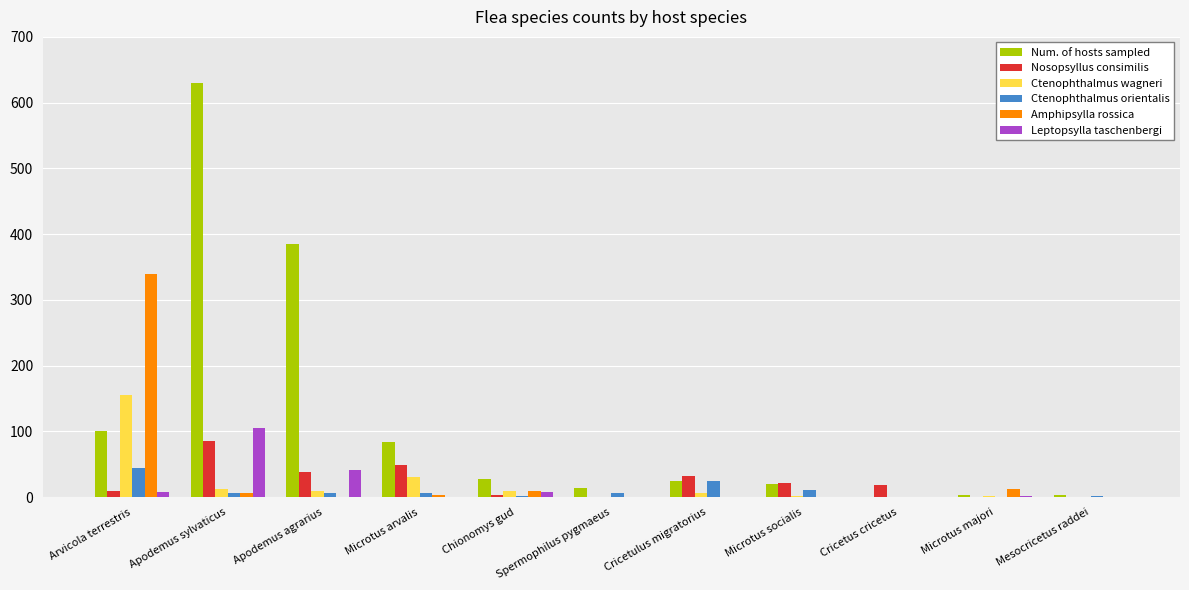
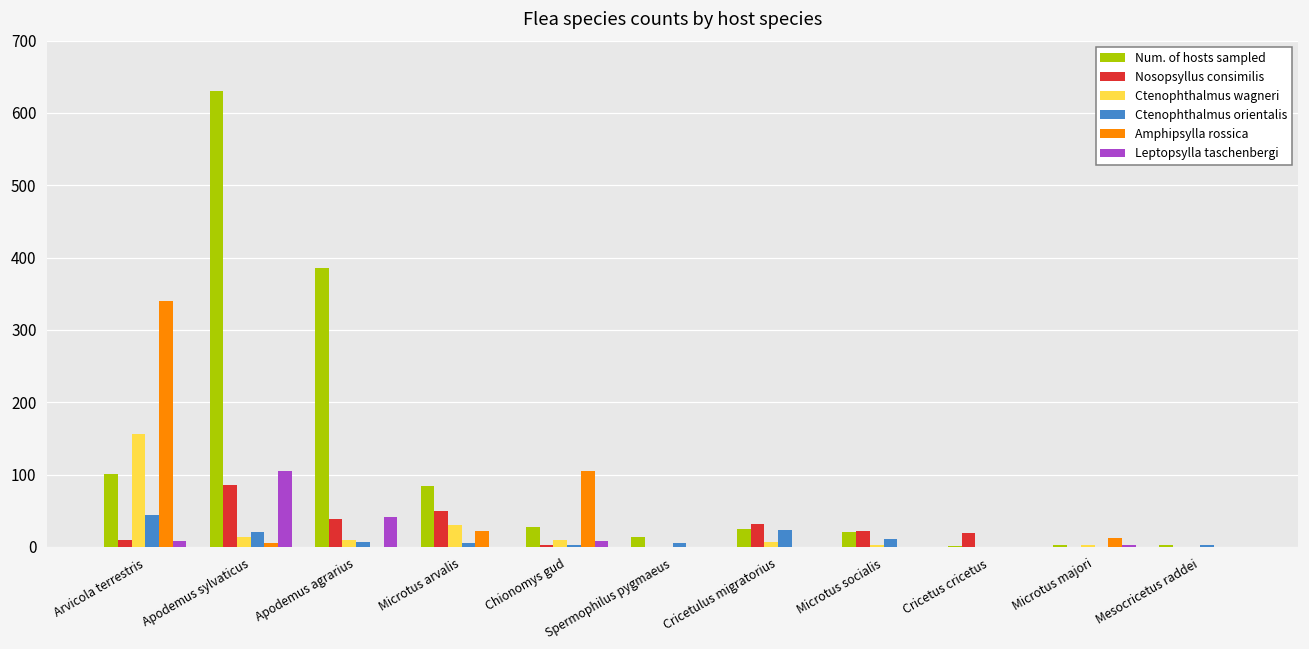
Ctenophthalmus orientalis, Apodemus sylvaticus: 10 -> 20
Amphipsylla rossica, Microtus arvalis: 0 -> 20
Amphipsylla rossica, Chionomys gud: 10 -> 110
